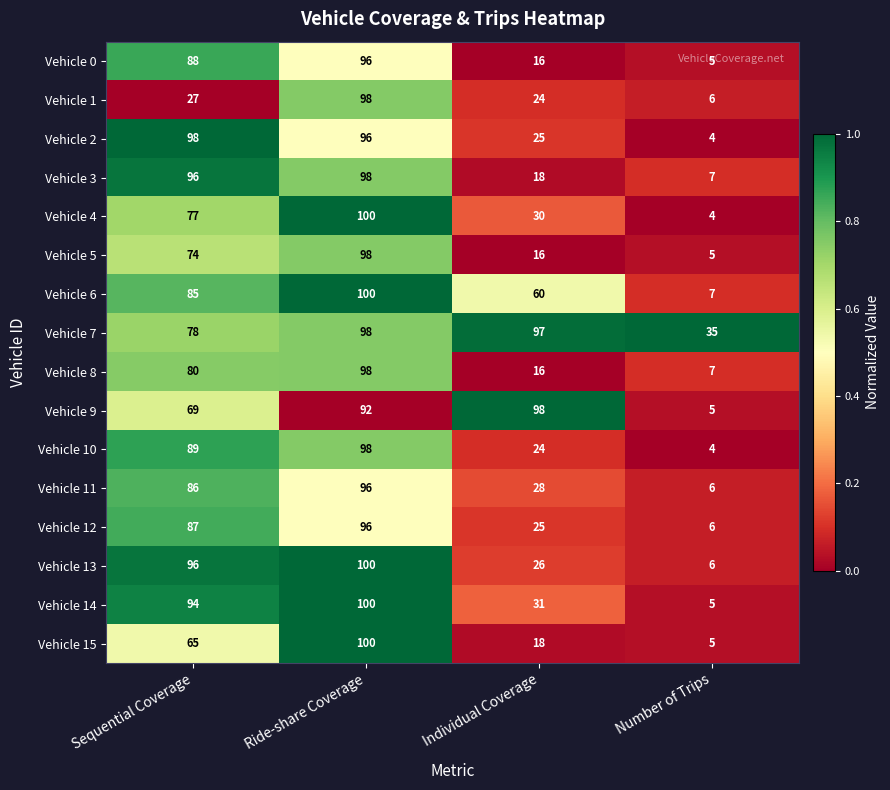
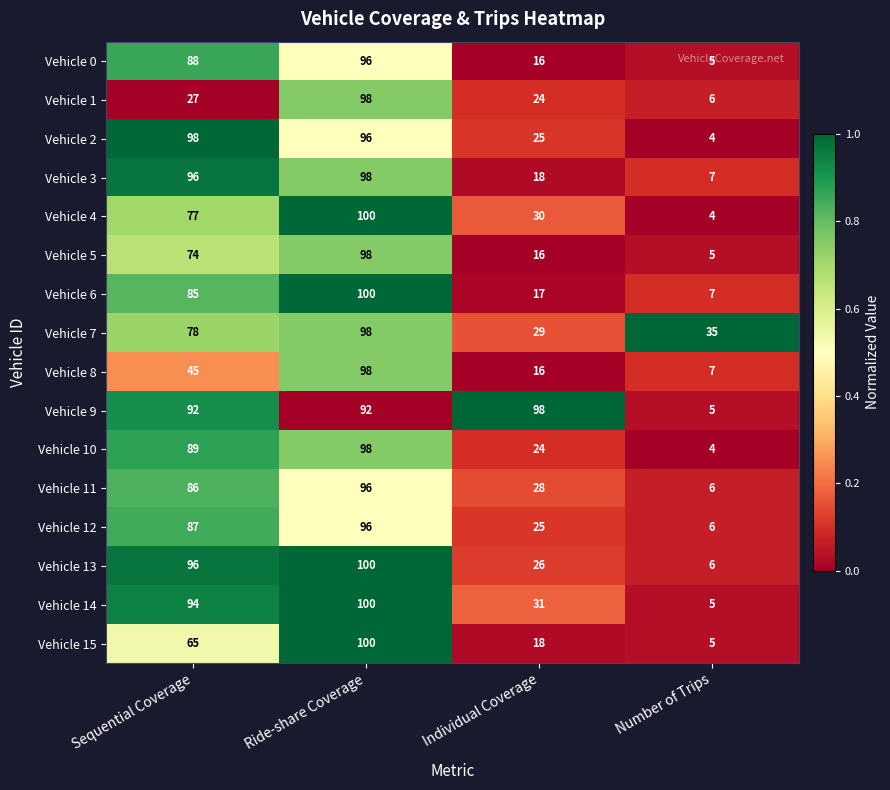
Vehicle 6, Individual Coverage: 60 -> 17
Vehicle 7, Individual Coverage: 97 -> 29
Vehicle 8, Sequential Coverage: 80 -> 45
Vehicle 9, Sequential Coverage: 69 -> 92
